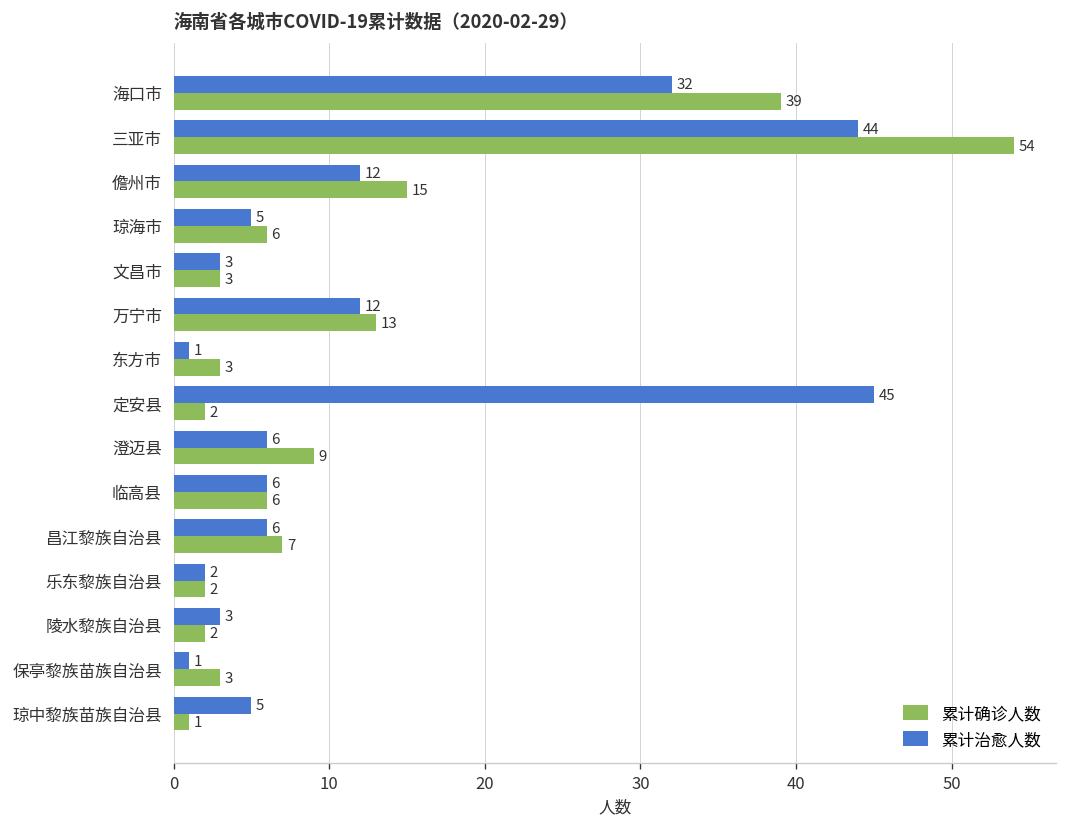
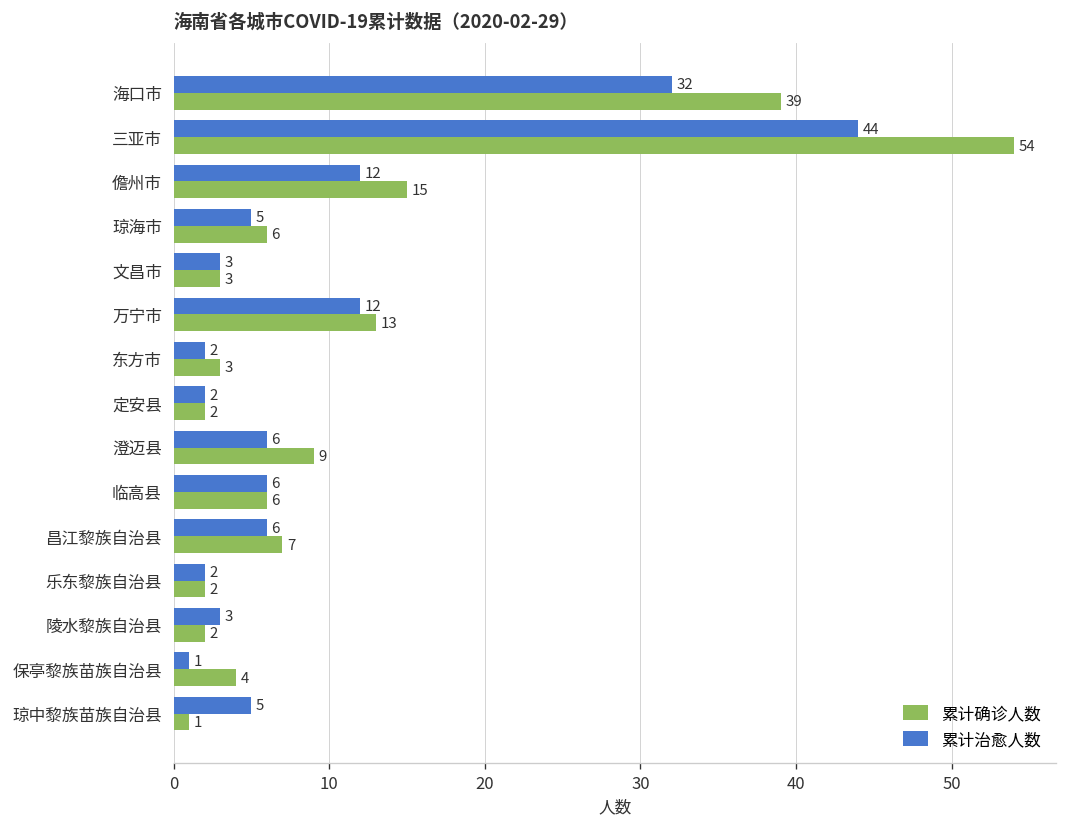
累计治愈人数, 东方市: 1 -> 2
累计治愈人数, 定安县: 45 -> 2
累计确诊人数, 保亭黎族苗族自治县: 3 -> 4
